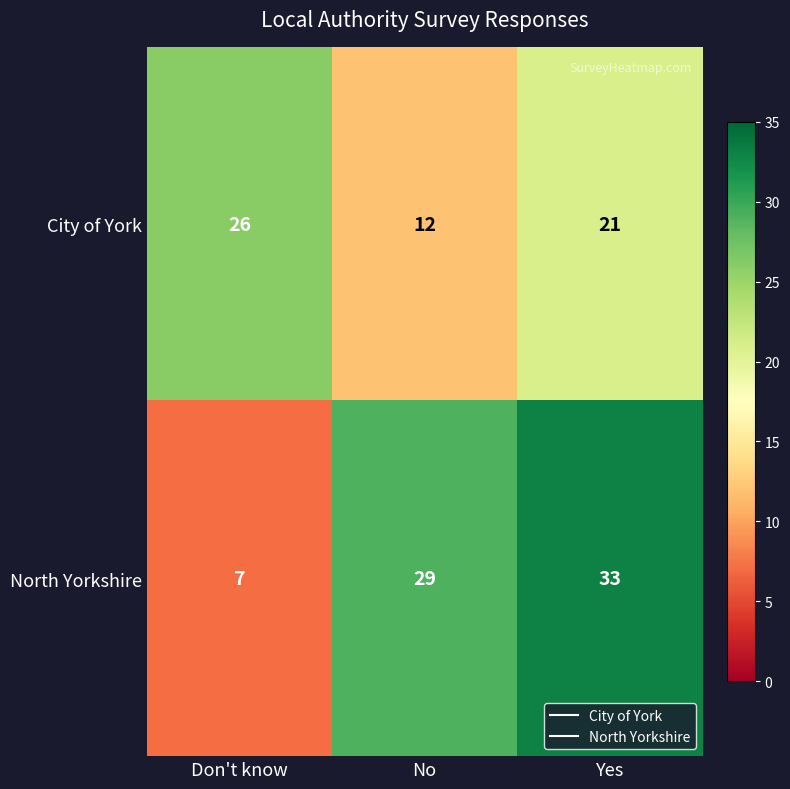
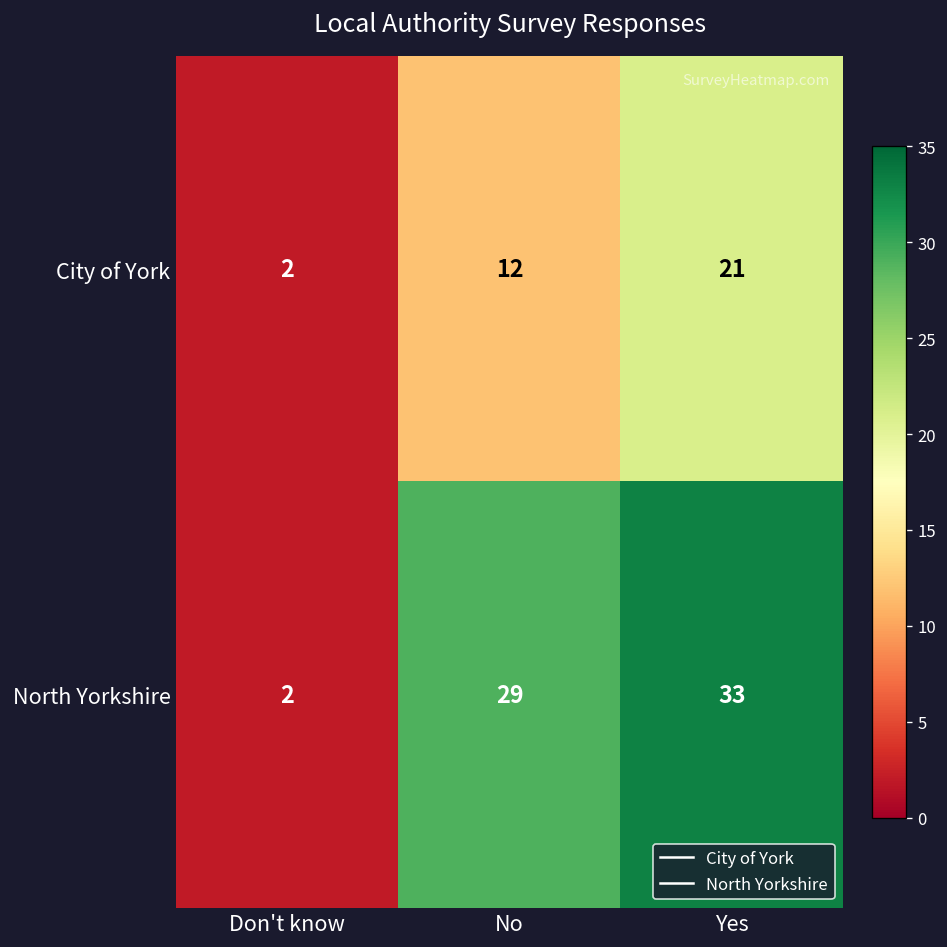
City of York, Don't know: 26 -> 2
North Yorkshire, Don't know: 7 -> 2
